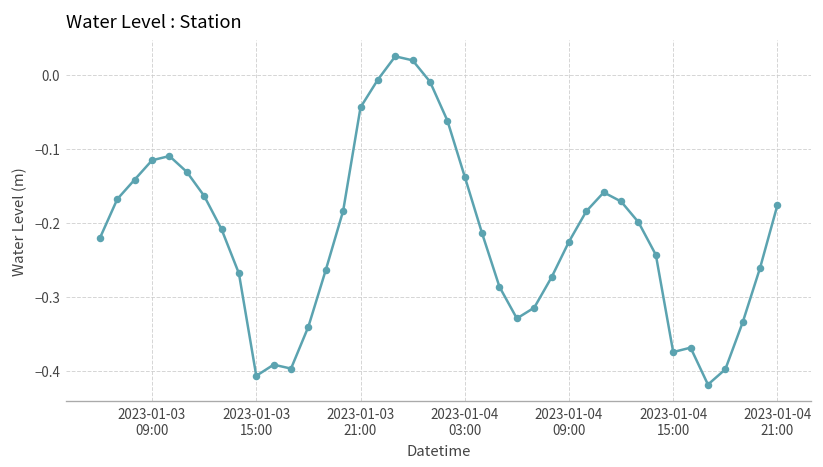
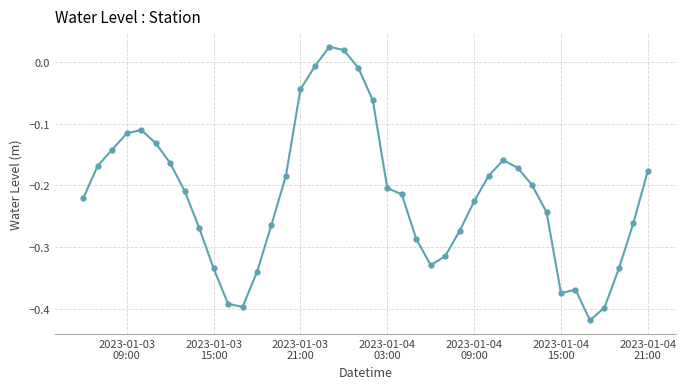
2023-01-03 15:00: -0.41 -> -0.33
2023-01-04 03:00: -0.14 -> -0.20
